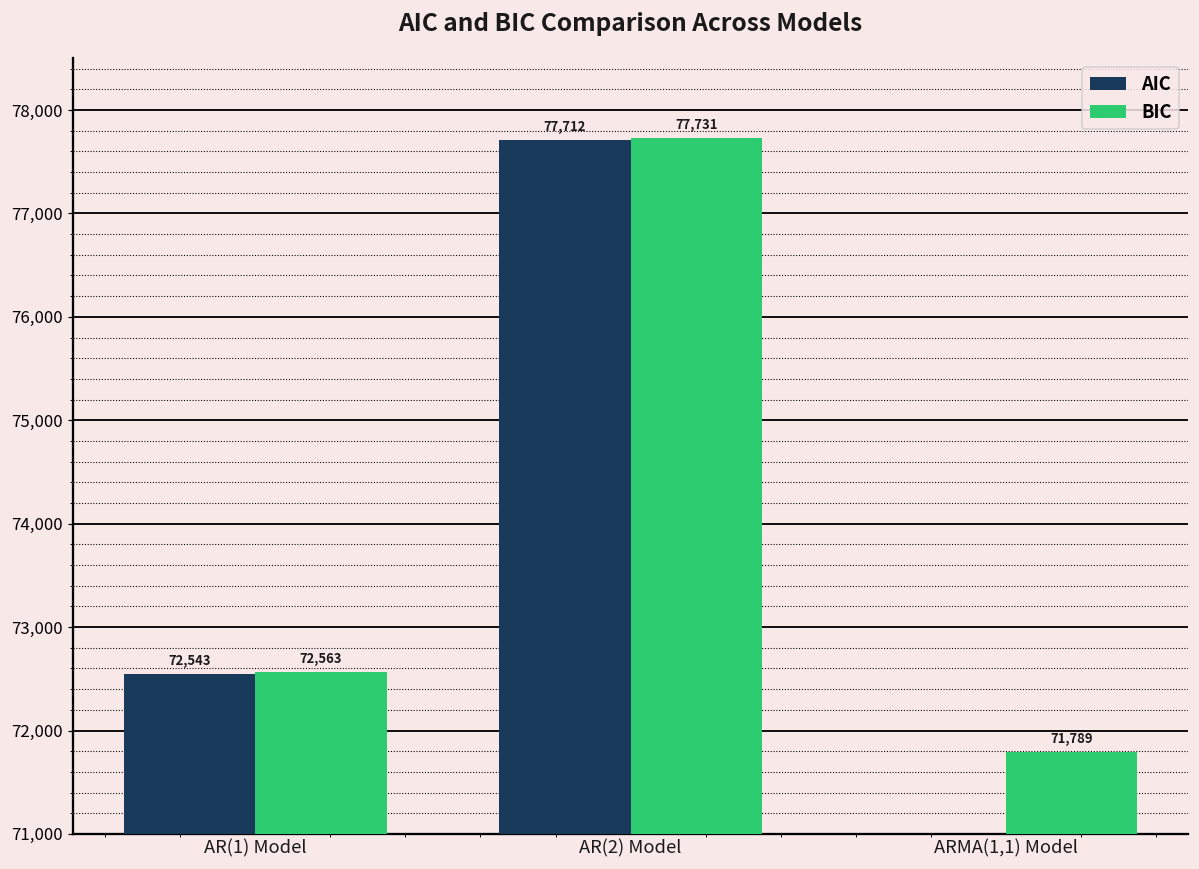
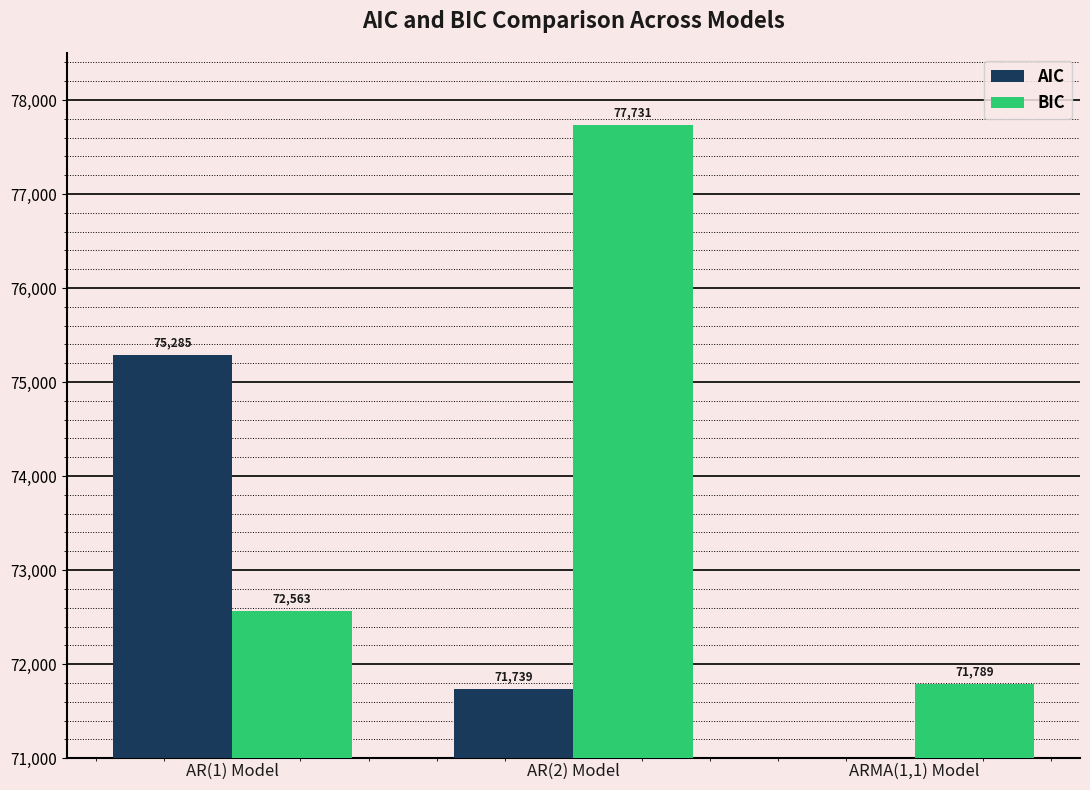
AIC, AR(1) Model: 72,543 -> 75,285
AIC, AR(2) Model: 77,712 -> 71,739
